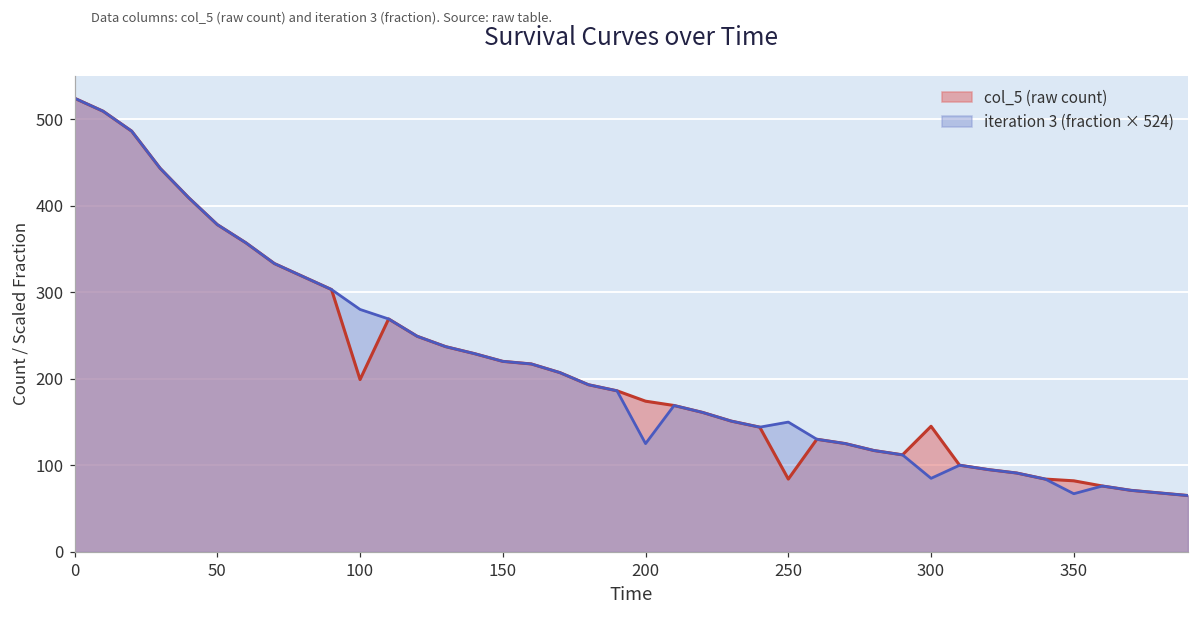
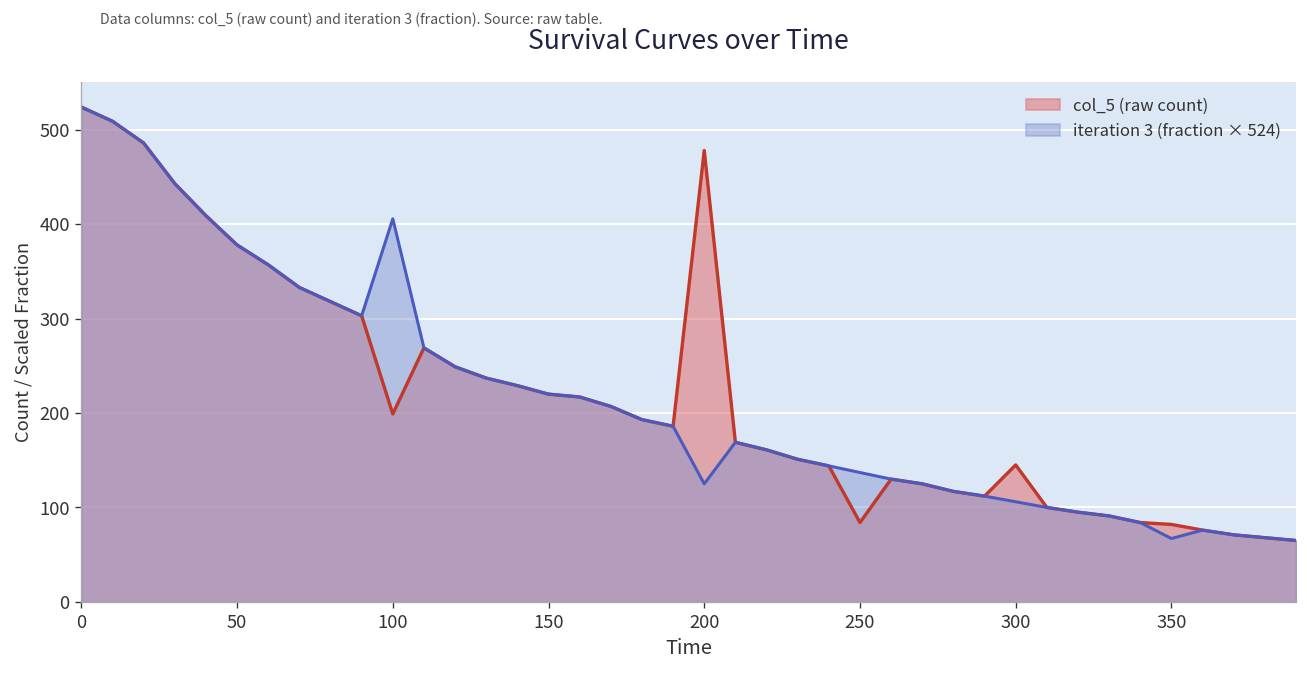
iteration 3 (fraction × 524), 100: 280 -> 410
col_5 (raw count), 200: 170 -> 480
iteration 3 (fraction × 524), 250: 150 -> 140
iteration 3 (fraction × 524), 300: 80 -> 110
